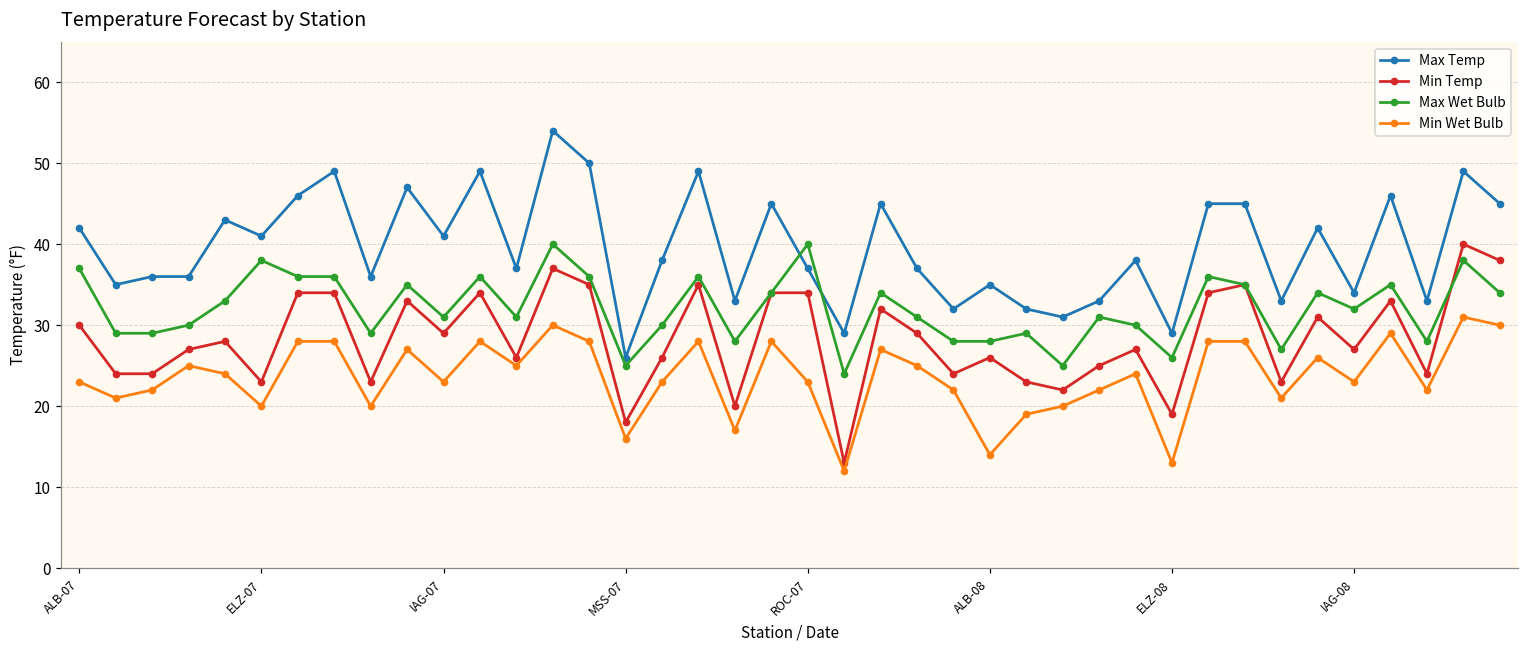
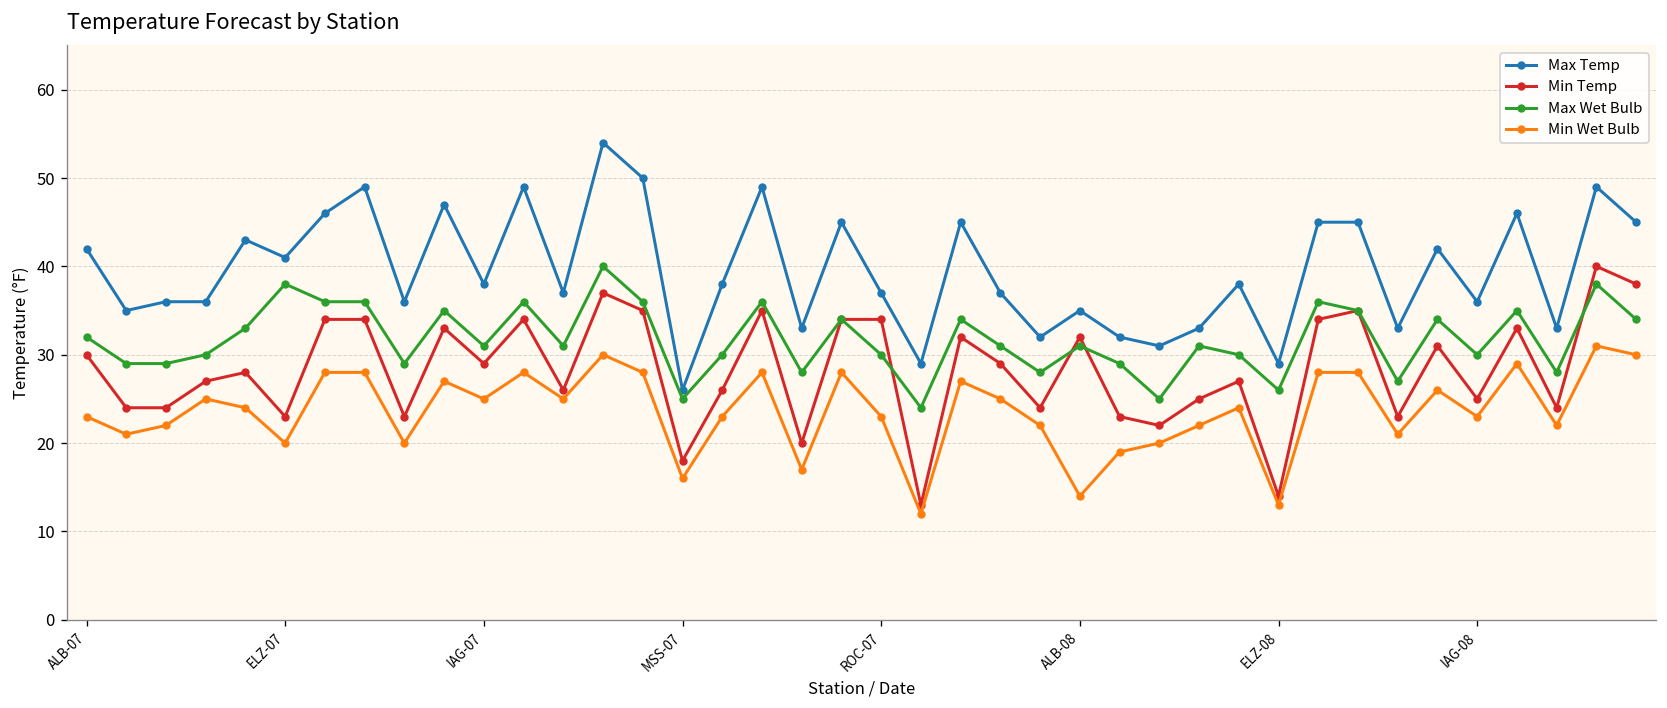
Max Wet Bulb, ALB-07: 37 -> 32
Max Temp, IAG-07: 41 -> 38
Min Wet Bulb, IAG-07: 23 -> 25
Max Wet Bulb, ROC-07: 40 -> 30
Min Temp, ALB-08: 26 -> 32
Max Wet Bulb, ALB-08: 28 -> 31
Min Temp, ELZ-08: 19 -> 14
Max Temp, IAG-08: 34 -> 36
Min Temp, IAG-08: 27 -> 25
Max Wet Bulb, IAG-08: 32 -> 30
